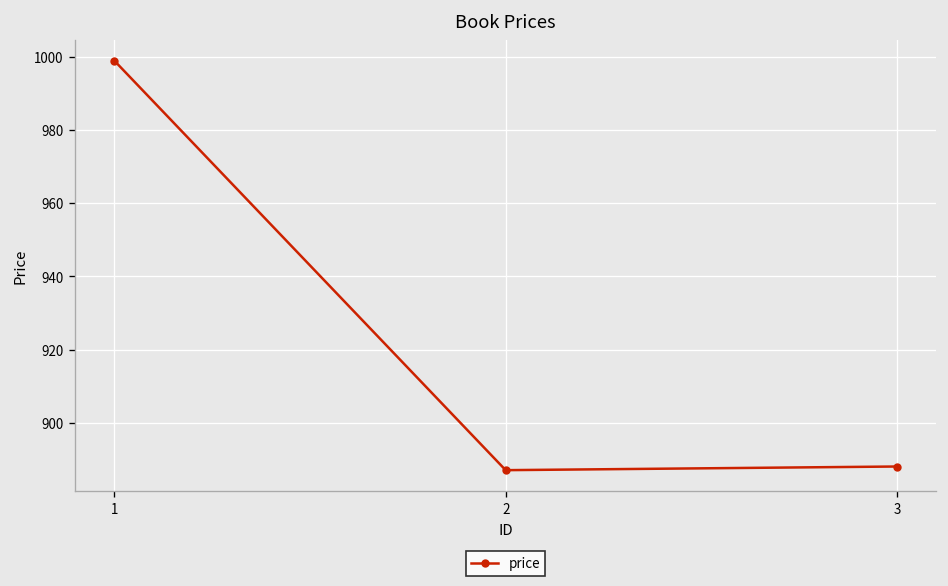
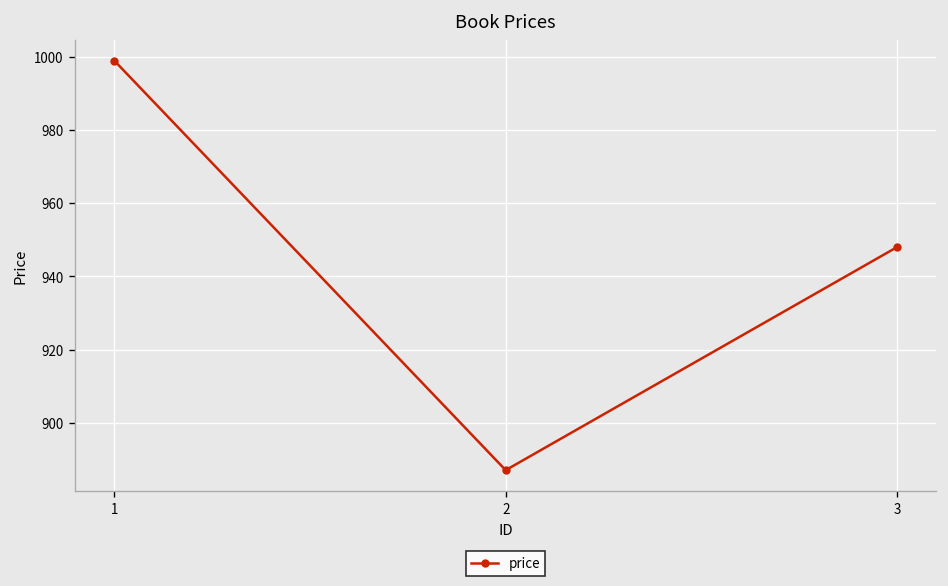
3: 888 -> 948
